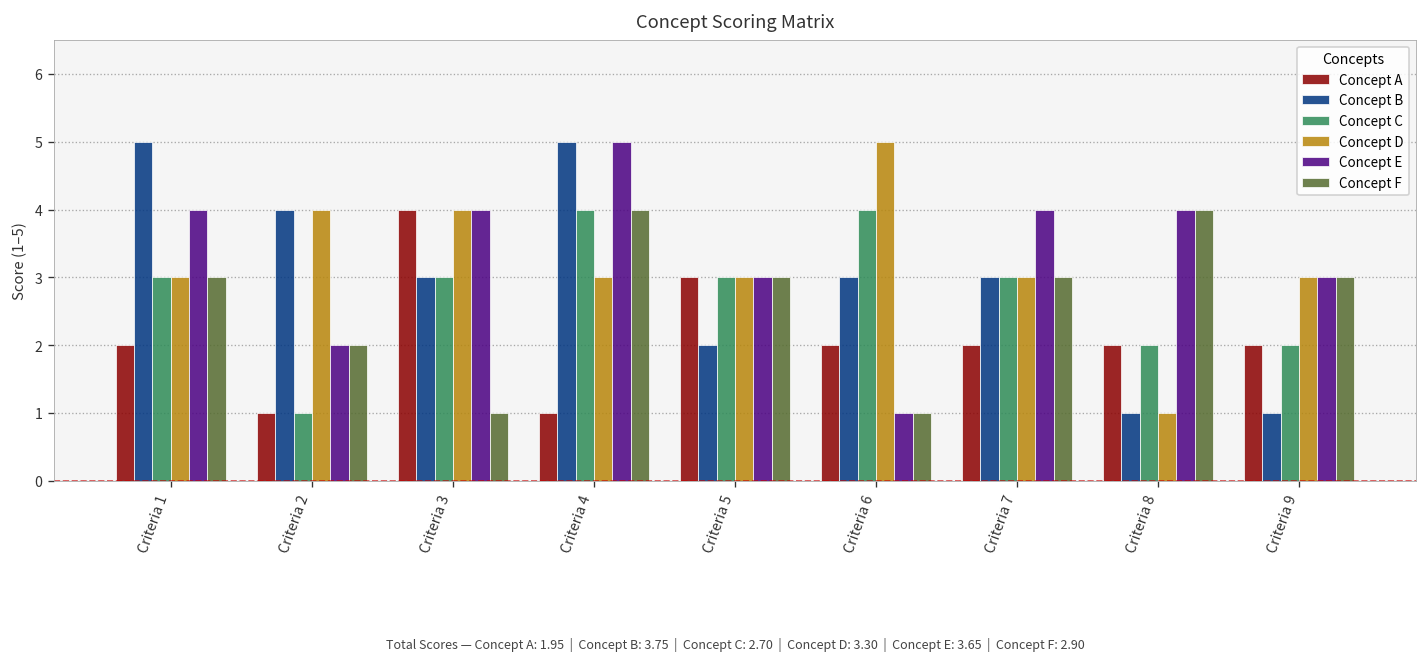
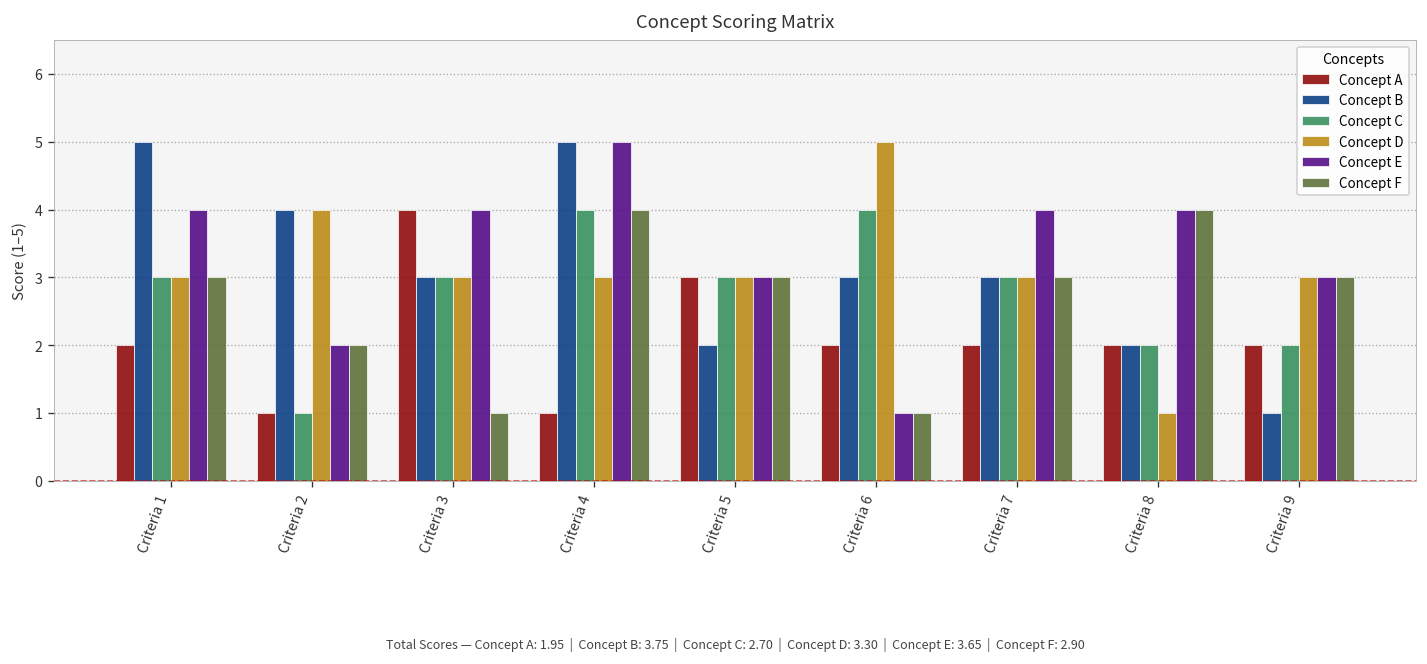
Concept D, Criteria 3: 4 -> 3
Concept B, Criteria 8: 1 -> 2
